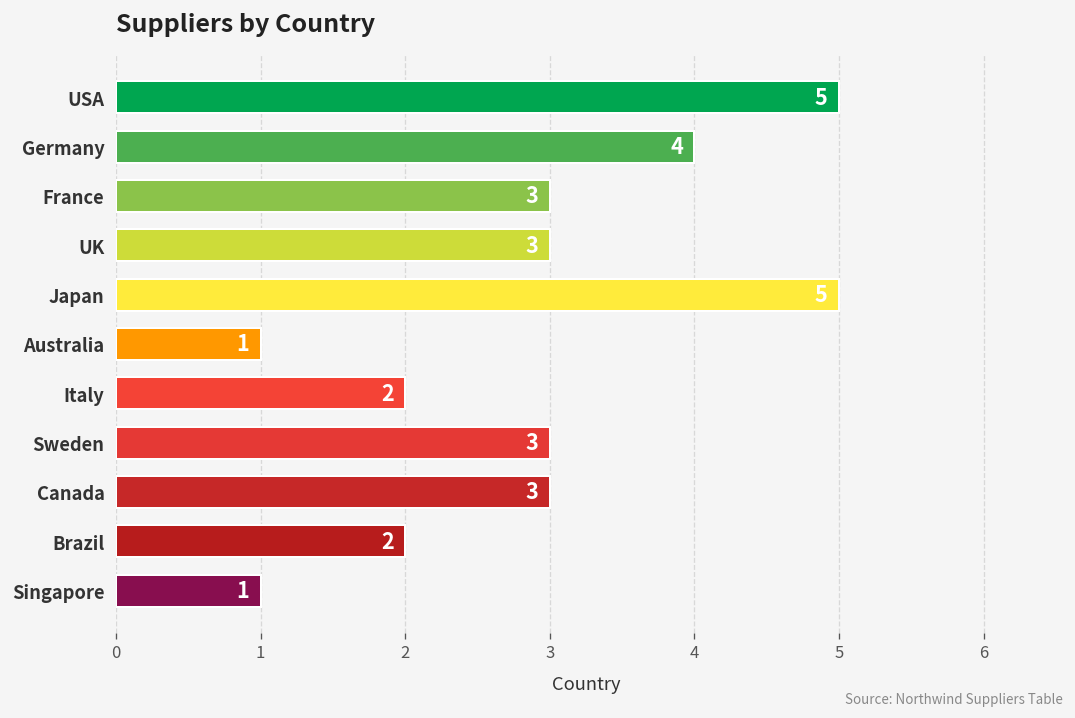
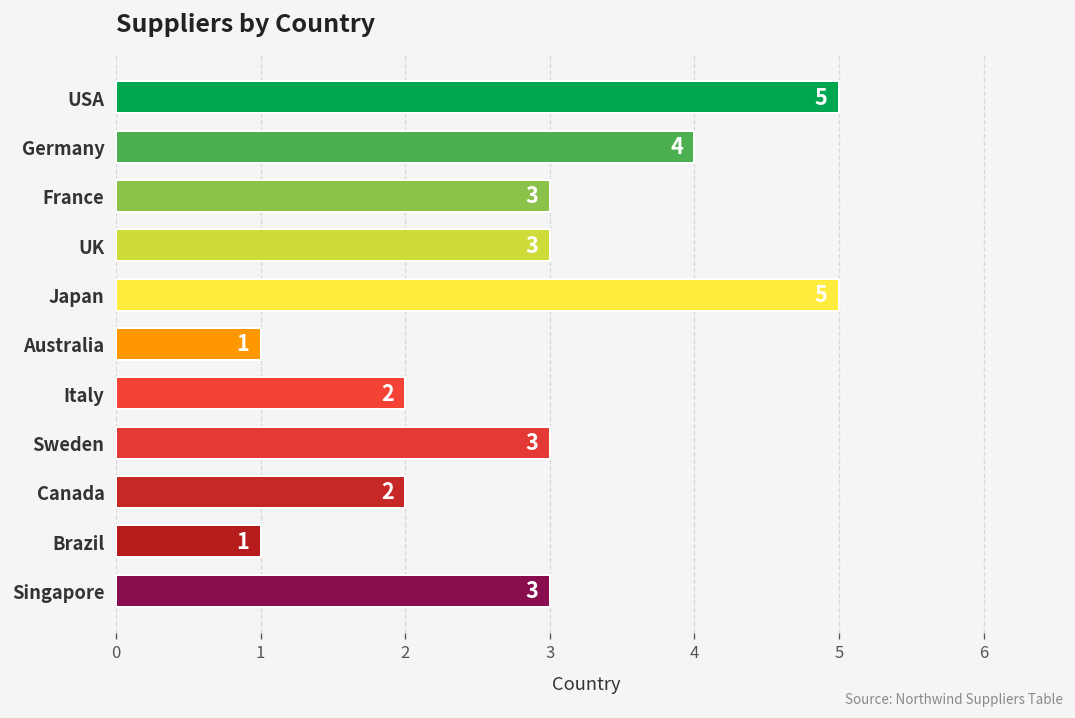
Canada: 3 -> 2
Brazil: 2 -> 1
Singapore: 1 -> 3
